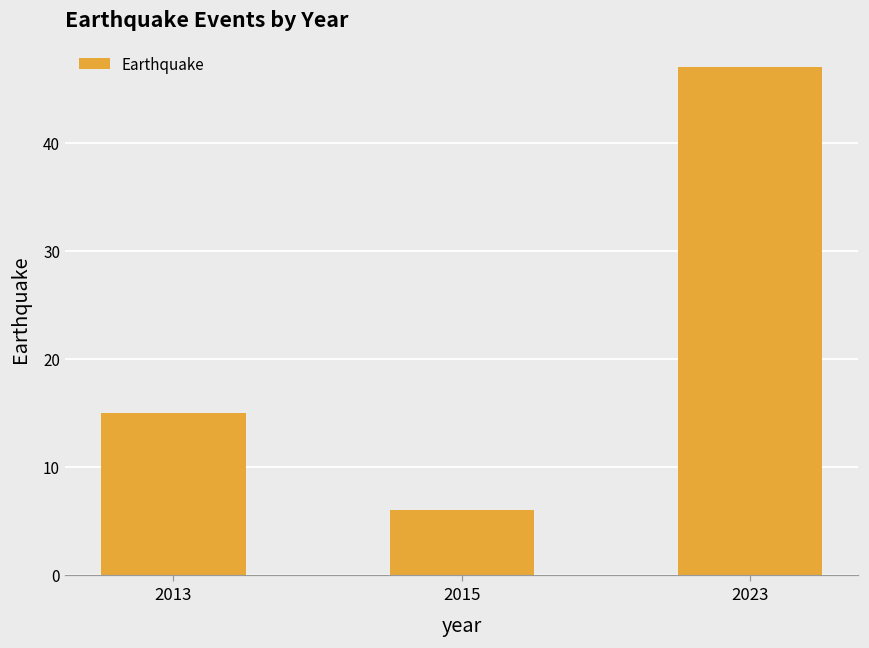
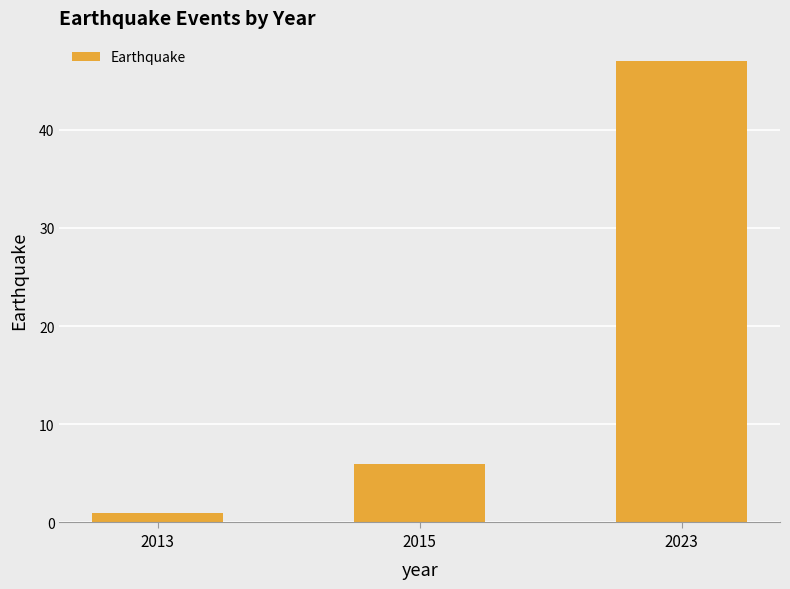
2013: 15 -> 1
